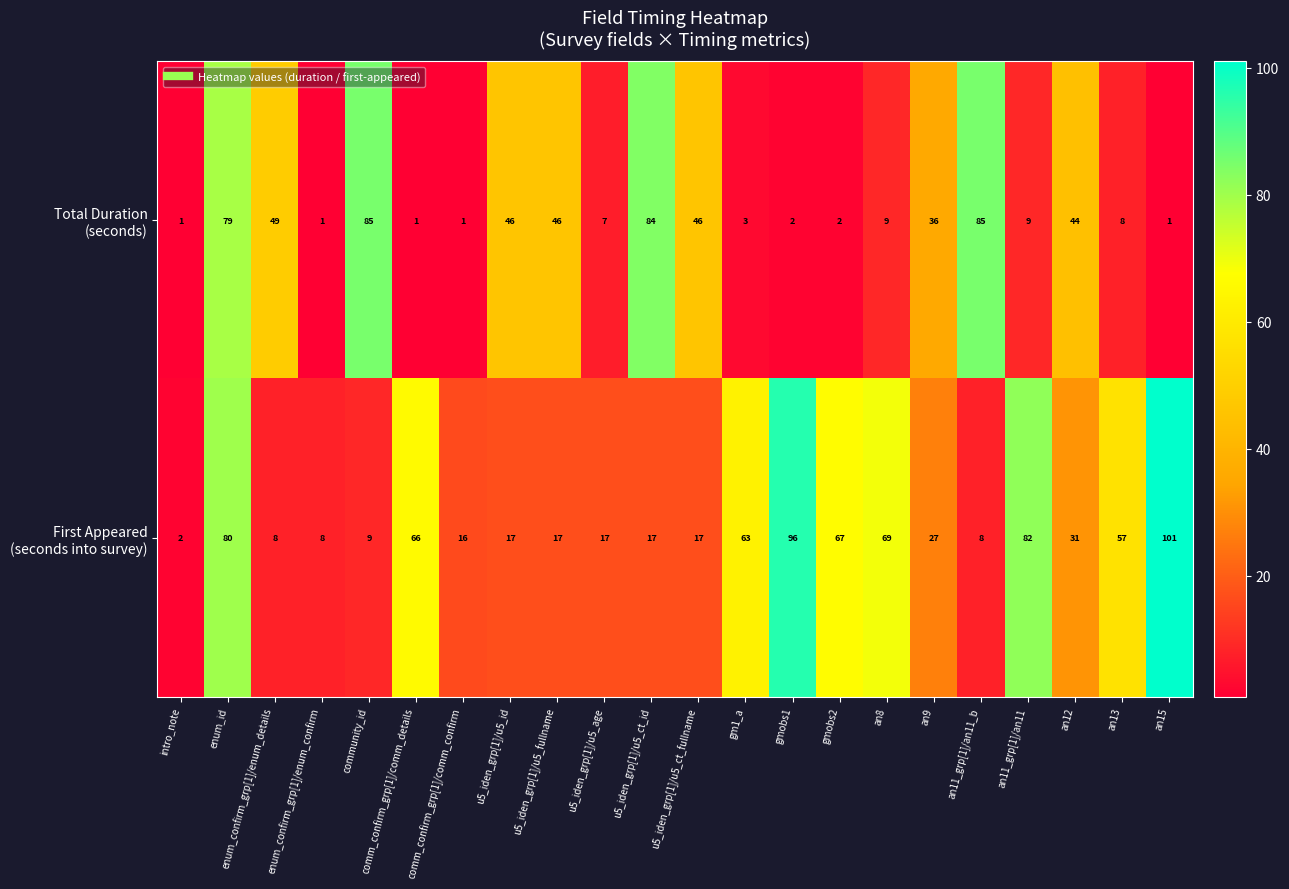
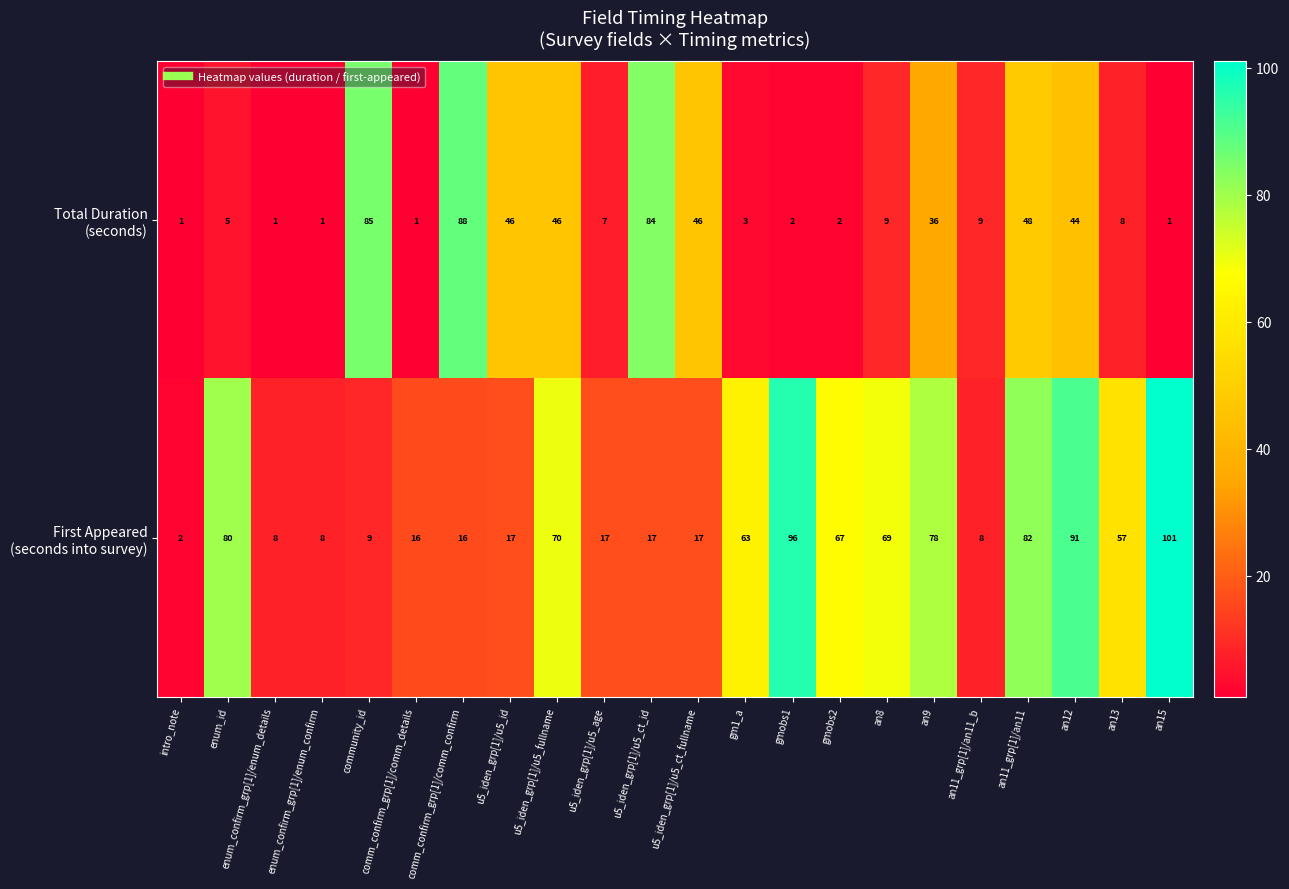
Total Duration (seconds), enum_id: 79 -> 5
Total Duration (seconds), enum_confirm_grp[1]/enum_details: 49 -> 1
Total Duration (seconds), comm_confirm_grp[1]/comm_confirm: 1 -> 88
Total Duration (seconds), an11_grp[1]/an11_b: 85 -> 9
Total Duration (seconds), an11_grp[1]/an11: 9 -> 48
First Appeared (seconds into survey), comm_confirm_grp[1]/comm_details: 66 -> 16
First Appeared (seconds into survey), u5_iden_grp[1]/u5_fullname: 17 -> 70
First Appeared (seconds into survey), an9: 27 -> 78
First Appeared (seconds into survey), an12: 31 -> 91
